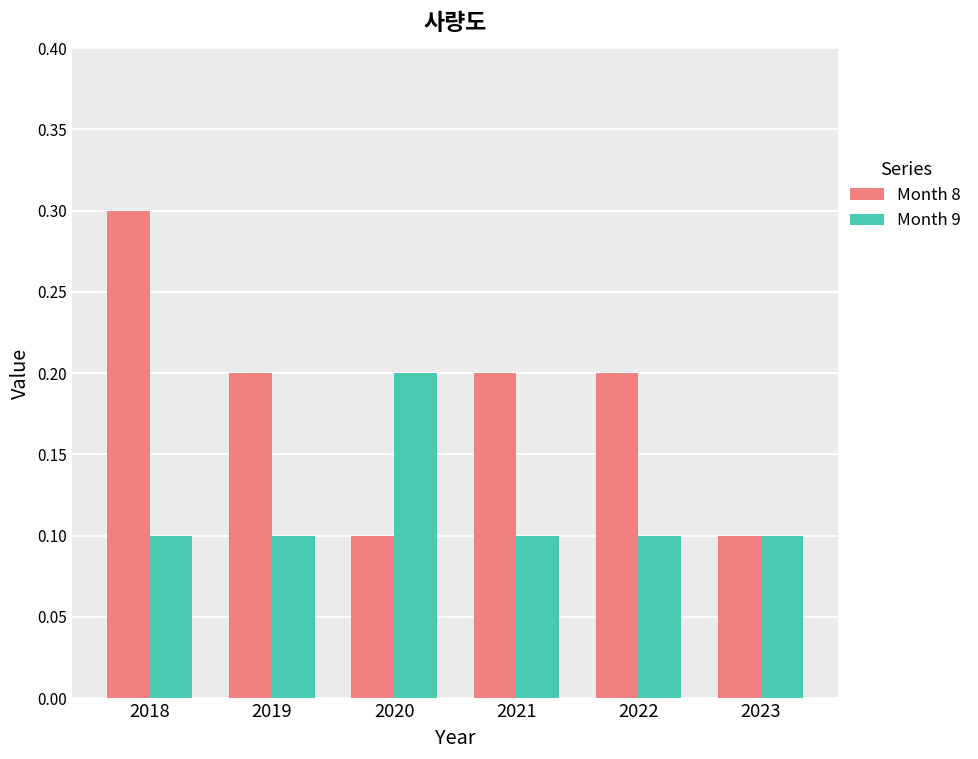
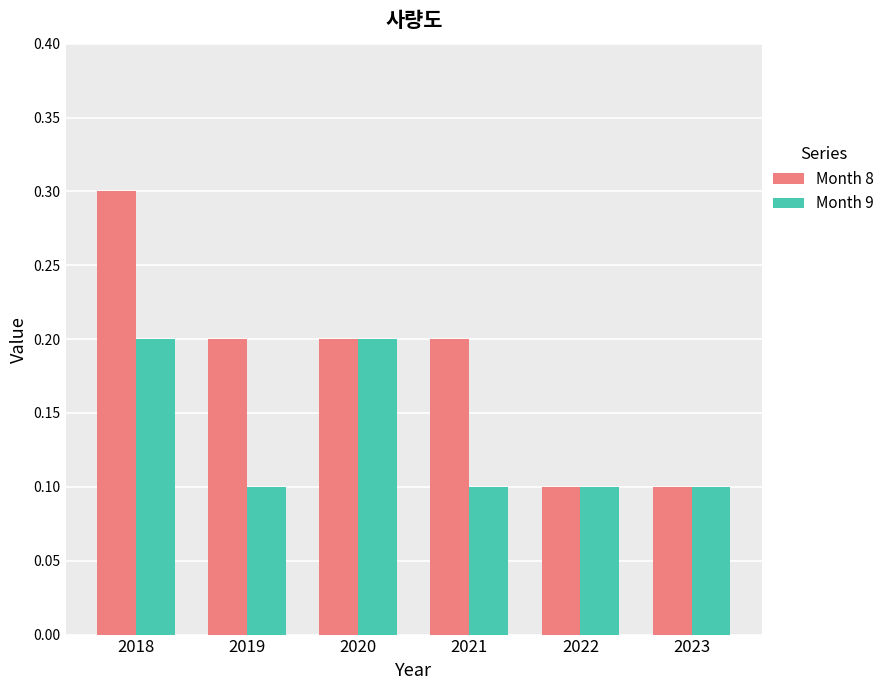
Month 9, 2018: 0.1 -> 0.2
Month 8, 2020: 0.1 -> 0.2
Month 8, 2022: 0.2 -> 0.1
